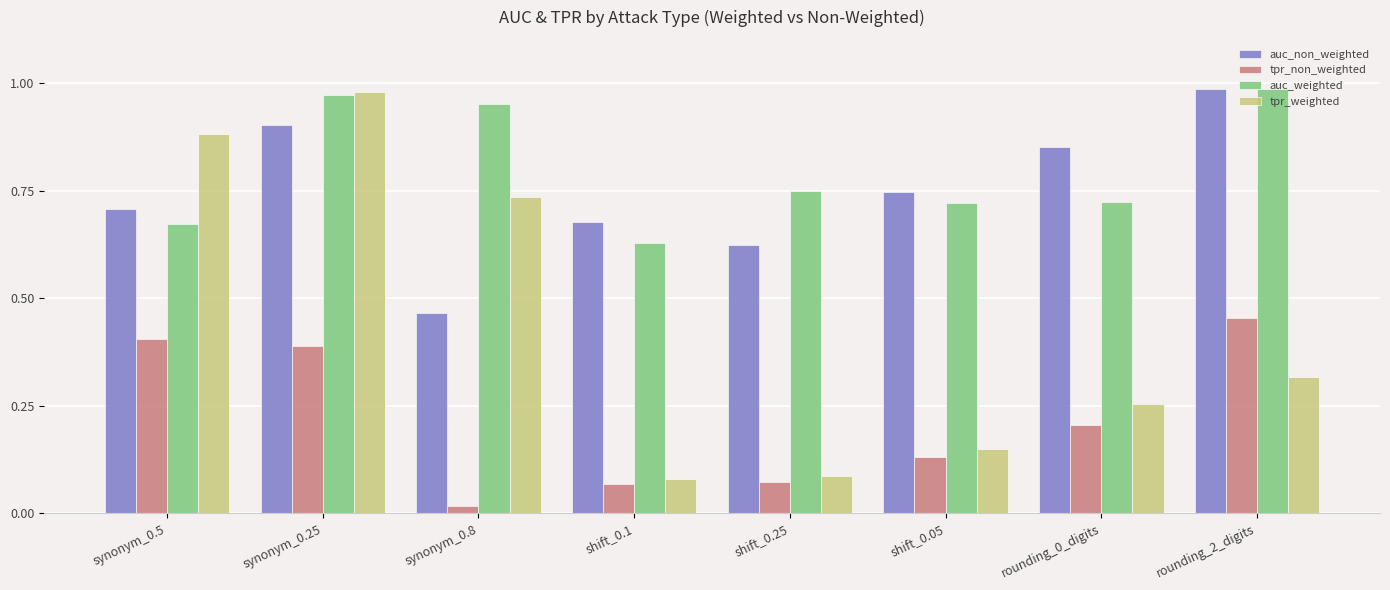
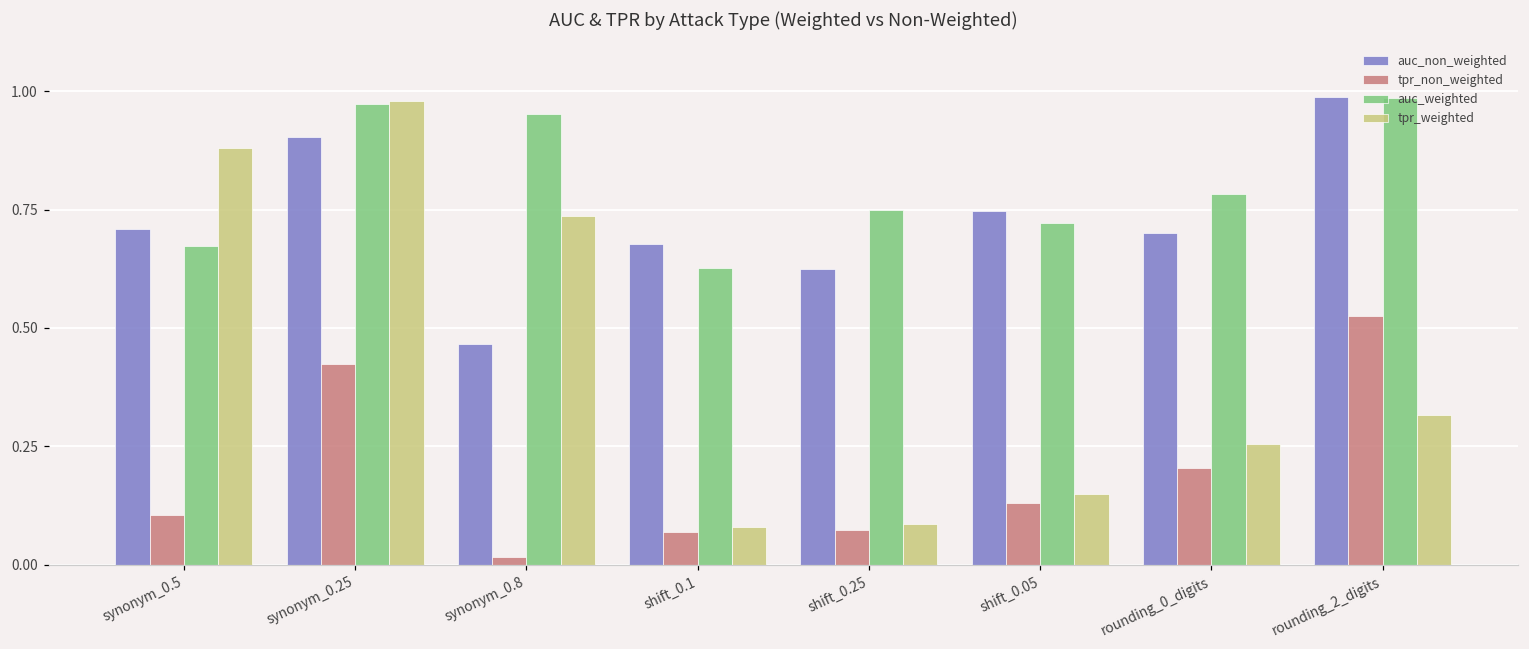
tpr_non_weighted, synonym_0.5: 0.41 -> 0.10
tpr_non_weighted, synonym_0.25: 0.39 -> 0.42
auc_non_weighted, rounding_0_digits: 0.85 -> 0.70
auc_weighted, rounding_0_digits: 0.72 -> 0.78
tpr_non_weighted, rounding_2_digits: 0.45 -> 0.53
